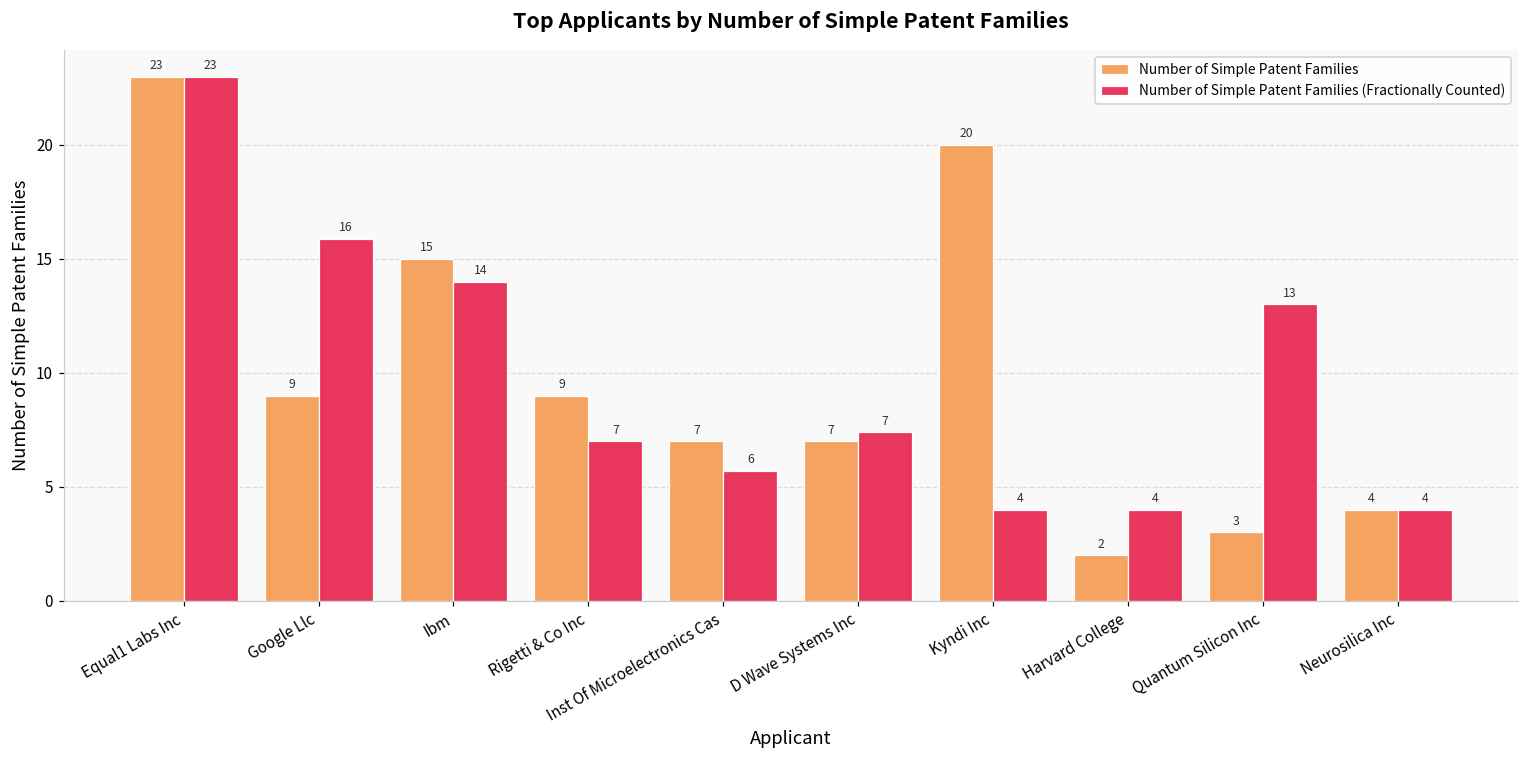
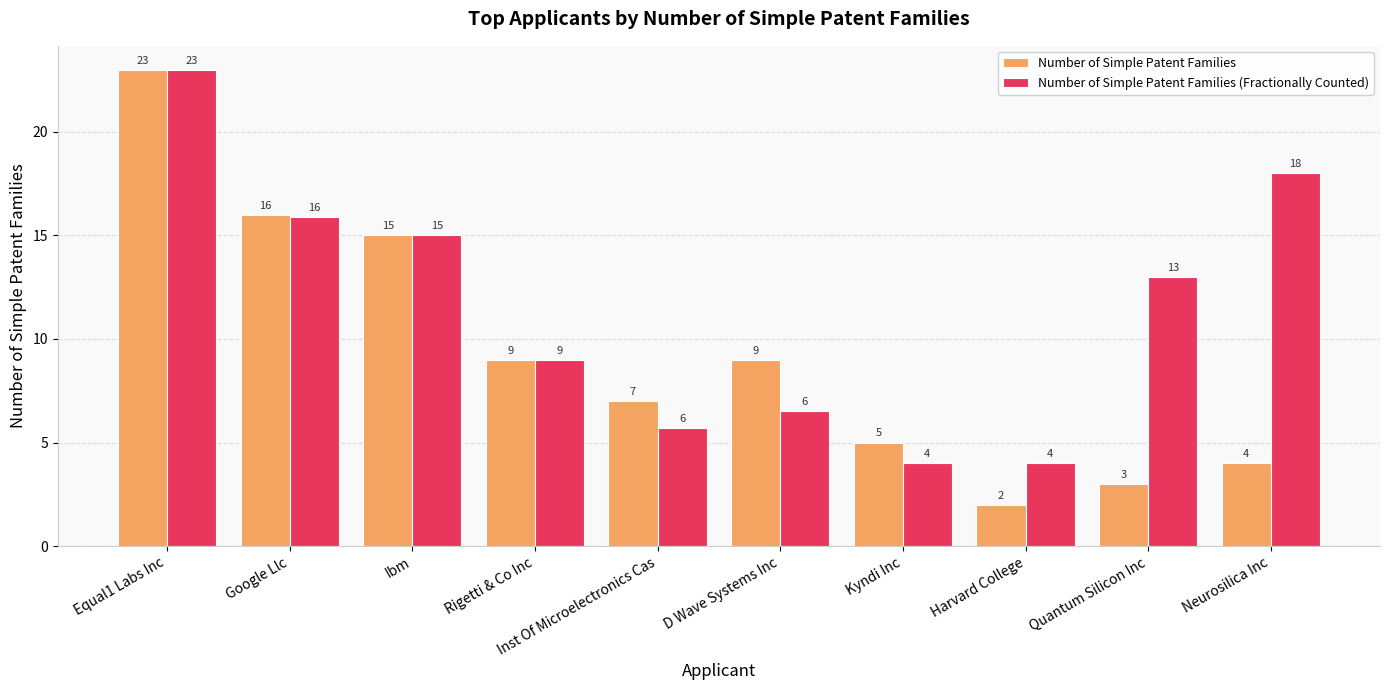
Number of Simple Patent Families, Google Llc: 9 -> 16
Number of Simple Patent Families (Fractionally Counted), Ibm: 14 -> 15
Number of Simple Patent Families (Fractionally Counted), Rigetti & Co Inc: 7 -> 9
Number of Simple Patent Families, D Wave Systems Inc: 7 -> 9
Number of Simple Patent Families (Fractionally Counted), D Wave Systems Inc: 7 -> 6
Number of Simple Patent Families, Kyndi Inc: 20 -> 5
Number of Simple Patent Families (Fractionally Counted), Neurosilica Inc: 4 -> 18
